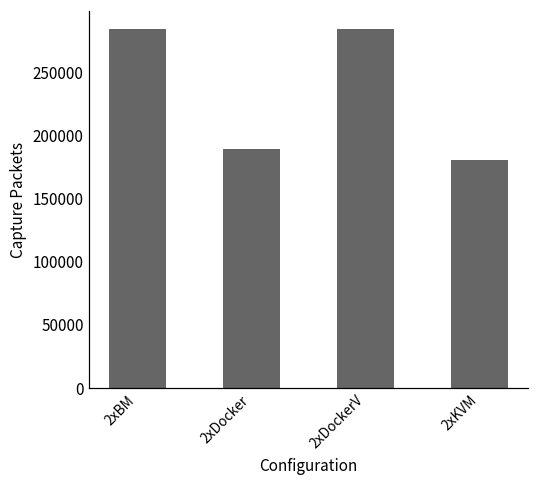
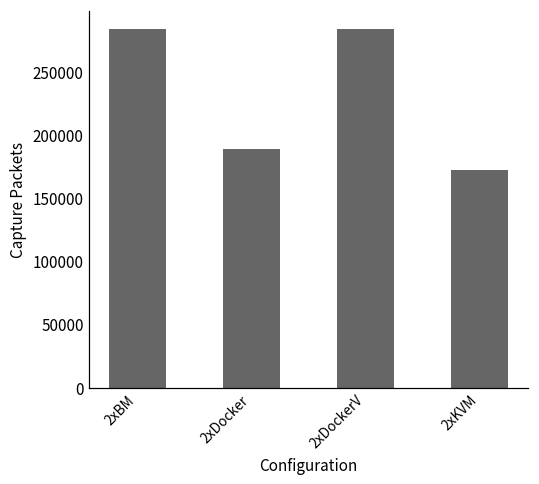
2xKVM: 181000 -> 172000
